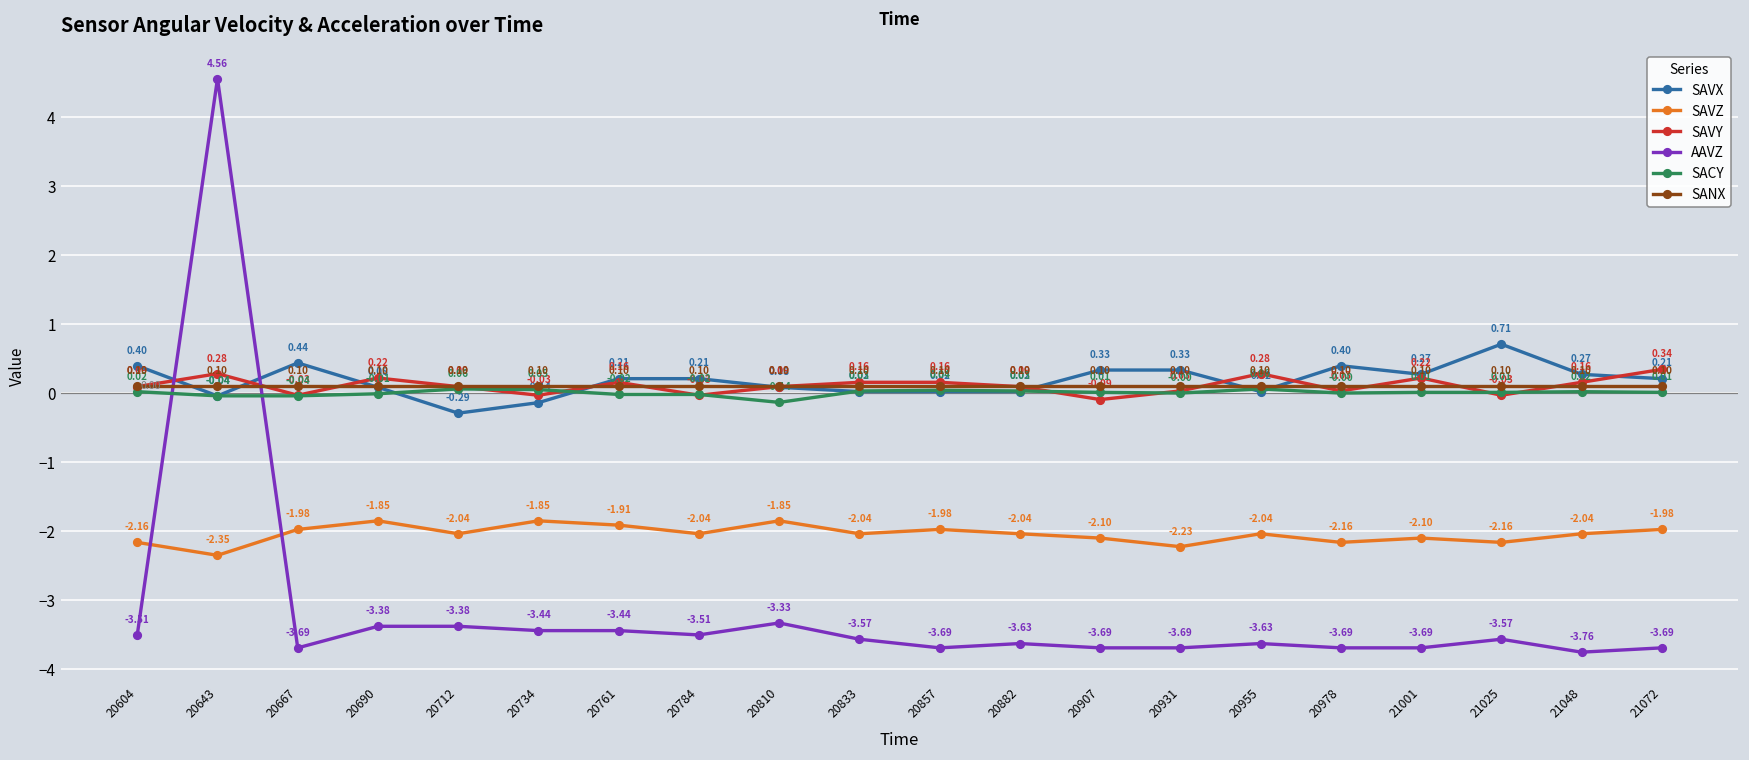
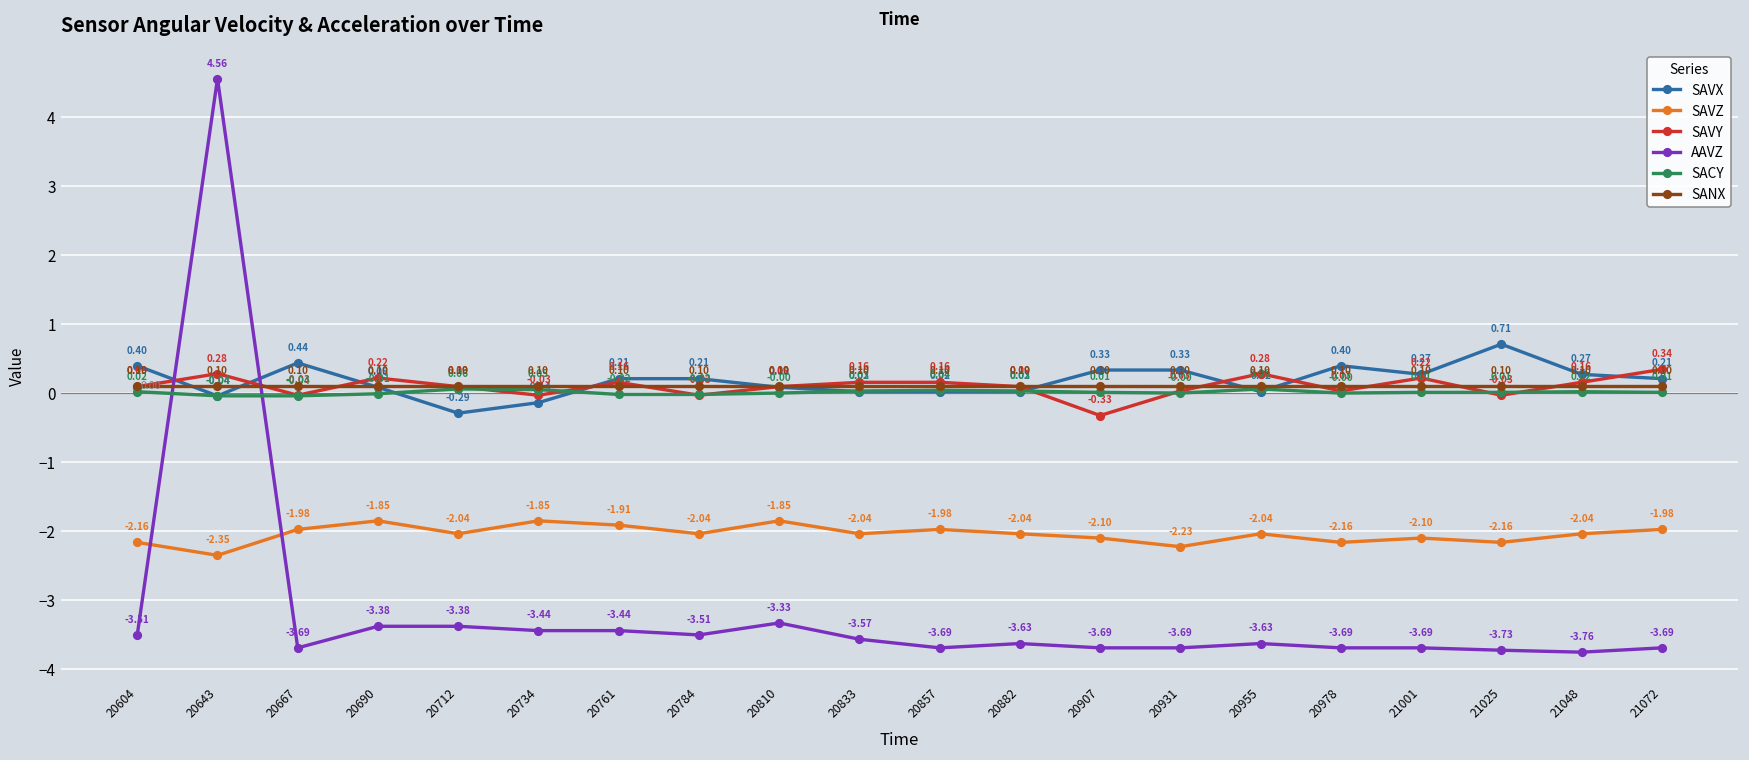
SACY, 20810: -0.14 -> -0.00
SAVY, 20907: -0.09 -> -0.33
AAVZ, 21025: -3.57 -> -3.73
